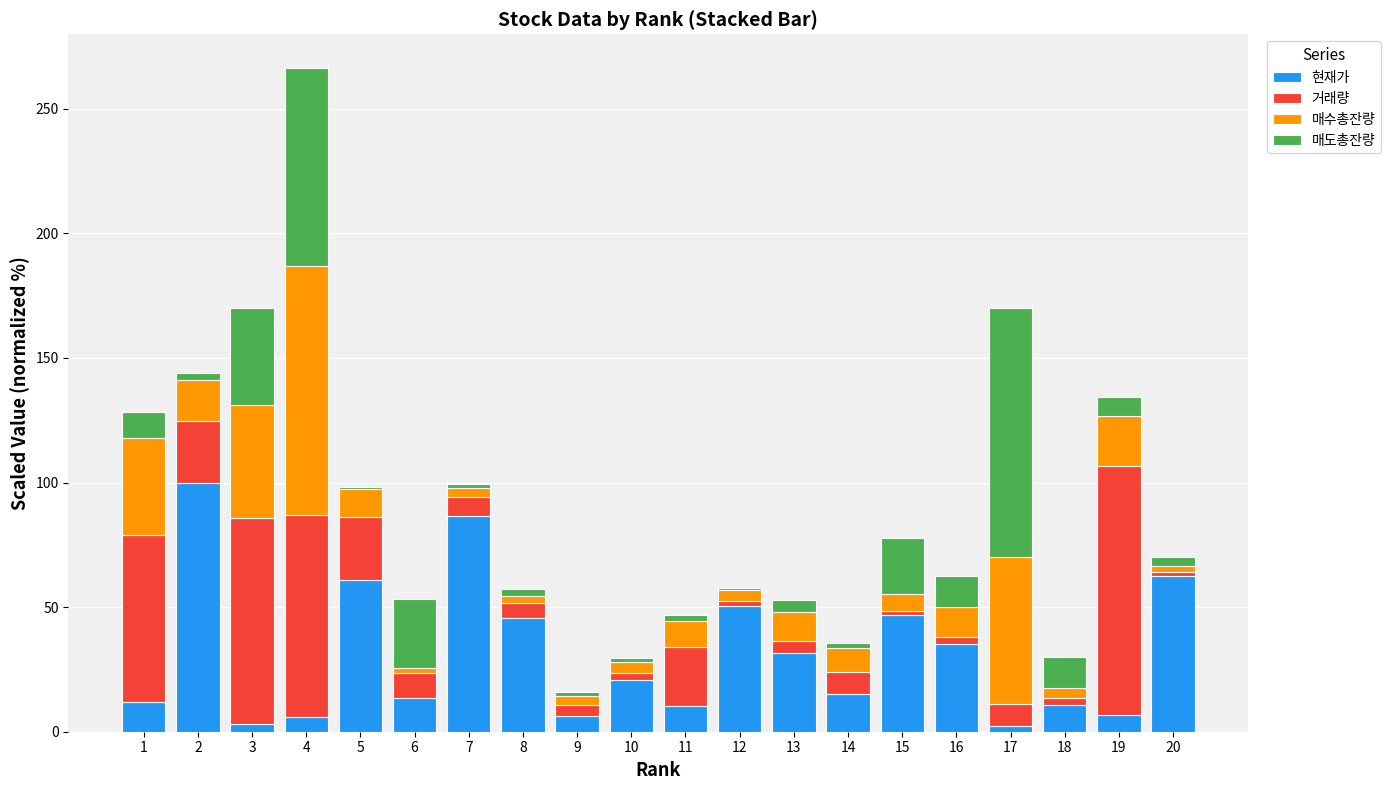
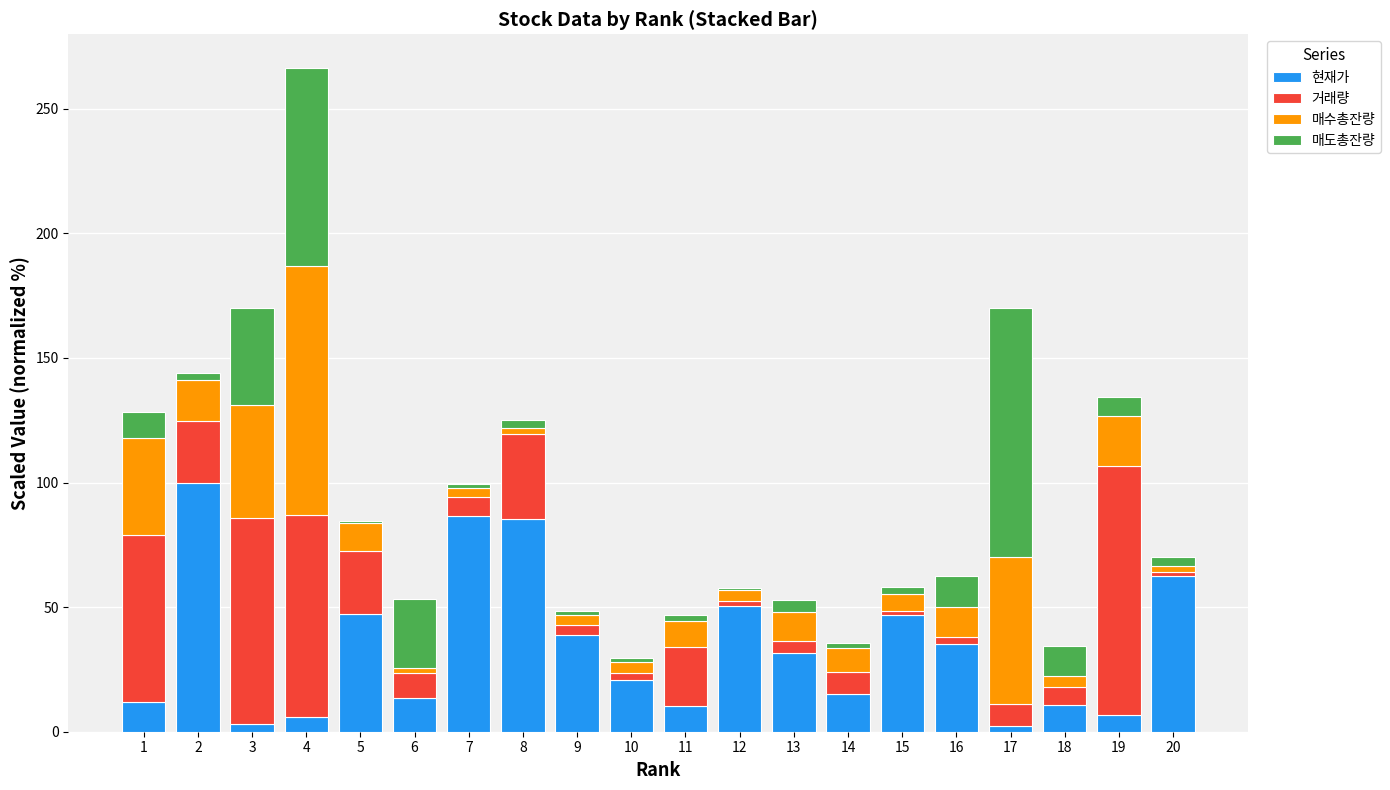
현재가, 5: 61 -> 47
현재가, 8: 45 -> 85
거래량, 8: 6 -> 34
현재가, 9: 6 -> 39
매도총잔량, 15: 22 -> 3
거래량, 18: 3 -> 7
